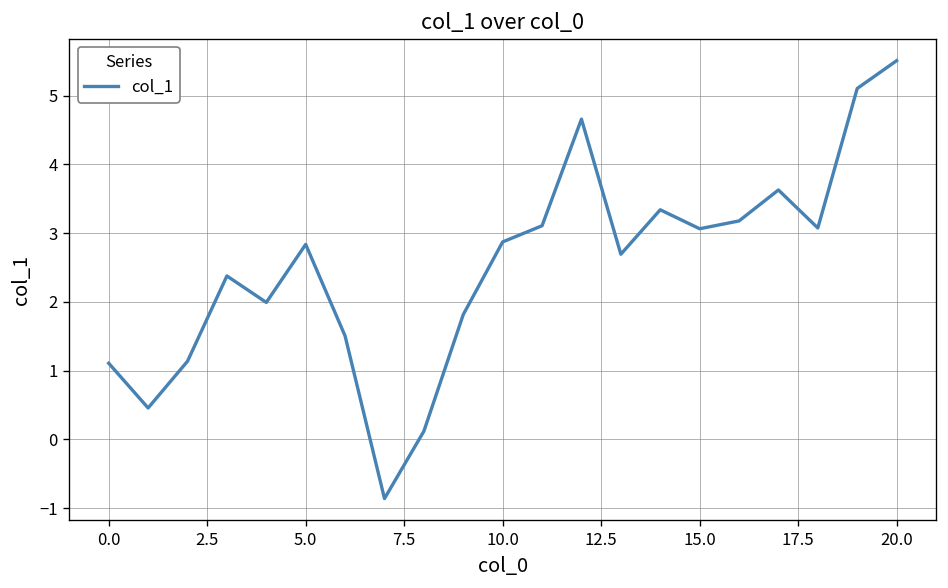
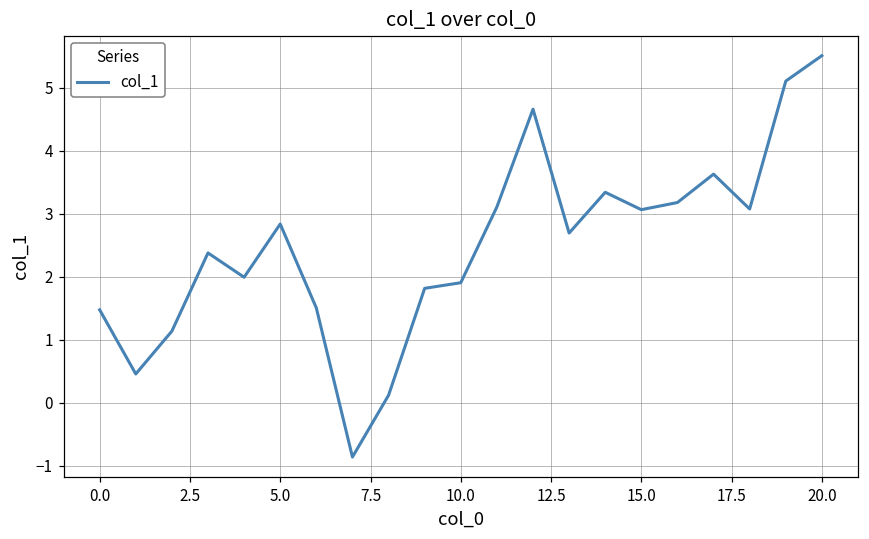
0.0: 1.1 -> 1.5
10.0: 2.9 -> 1.9
